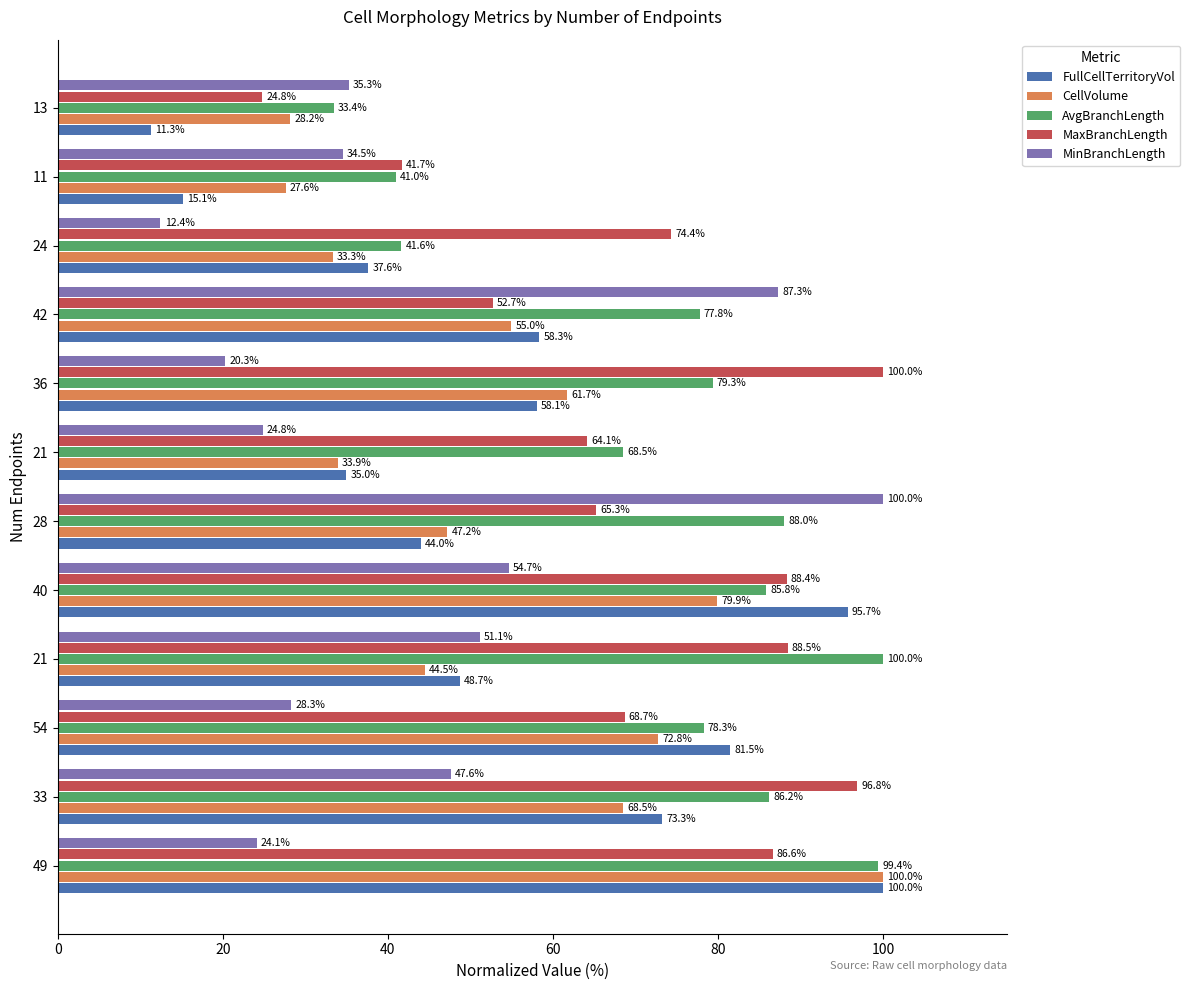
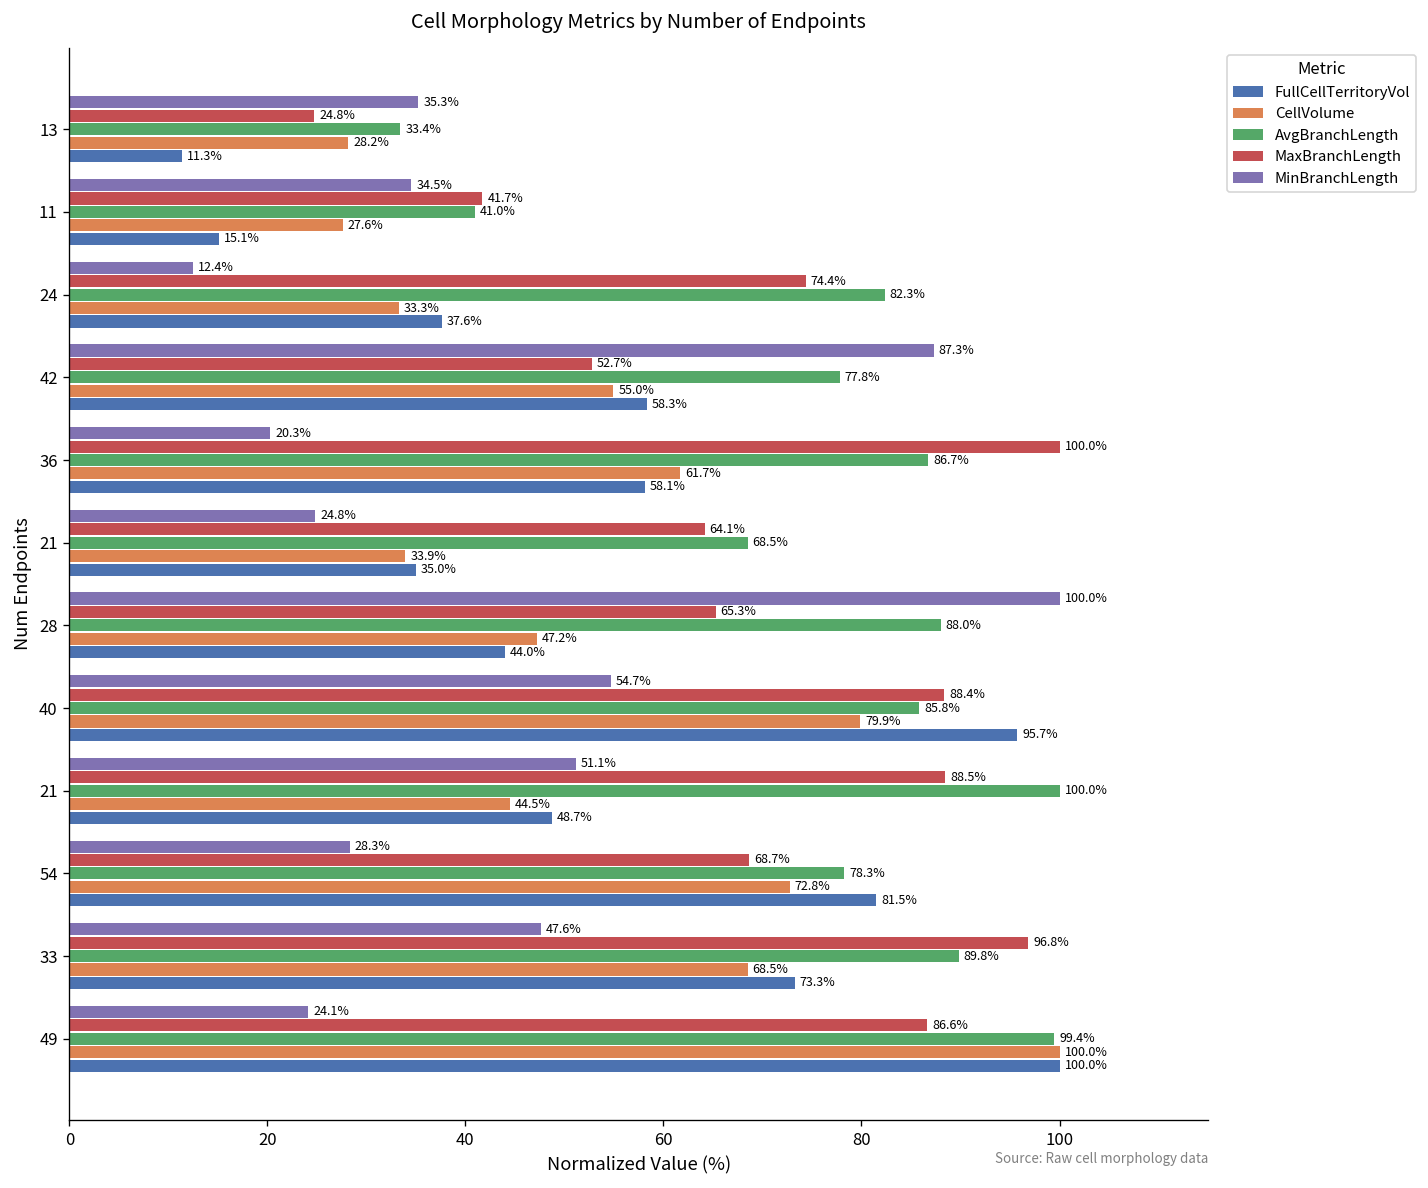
AvgBranchLength, 24: 41.6% -> 82.3%
AvgBranchLength, 36: 79.3% -> 86.7%
AvgBranchLength, 33: 86.2% -> 89.8%
